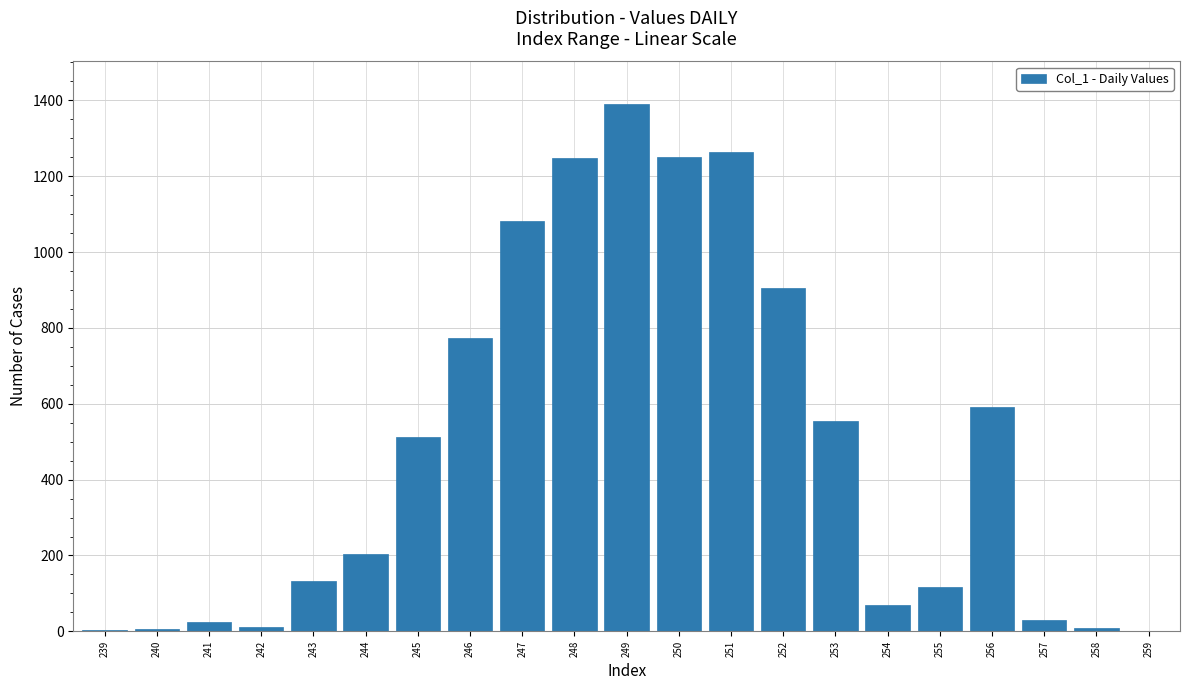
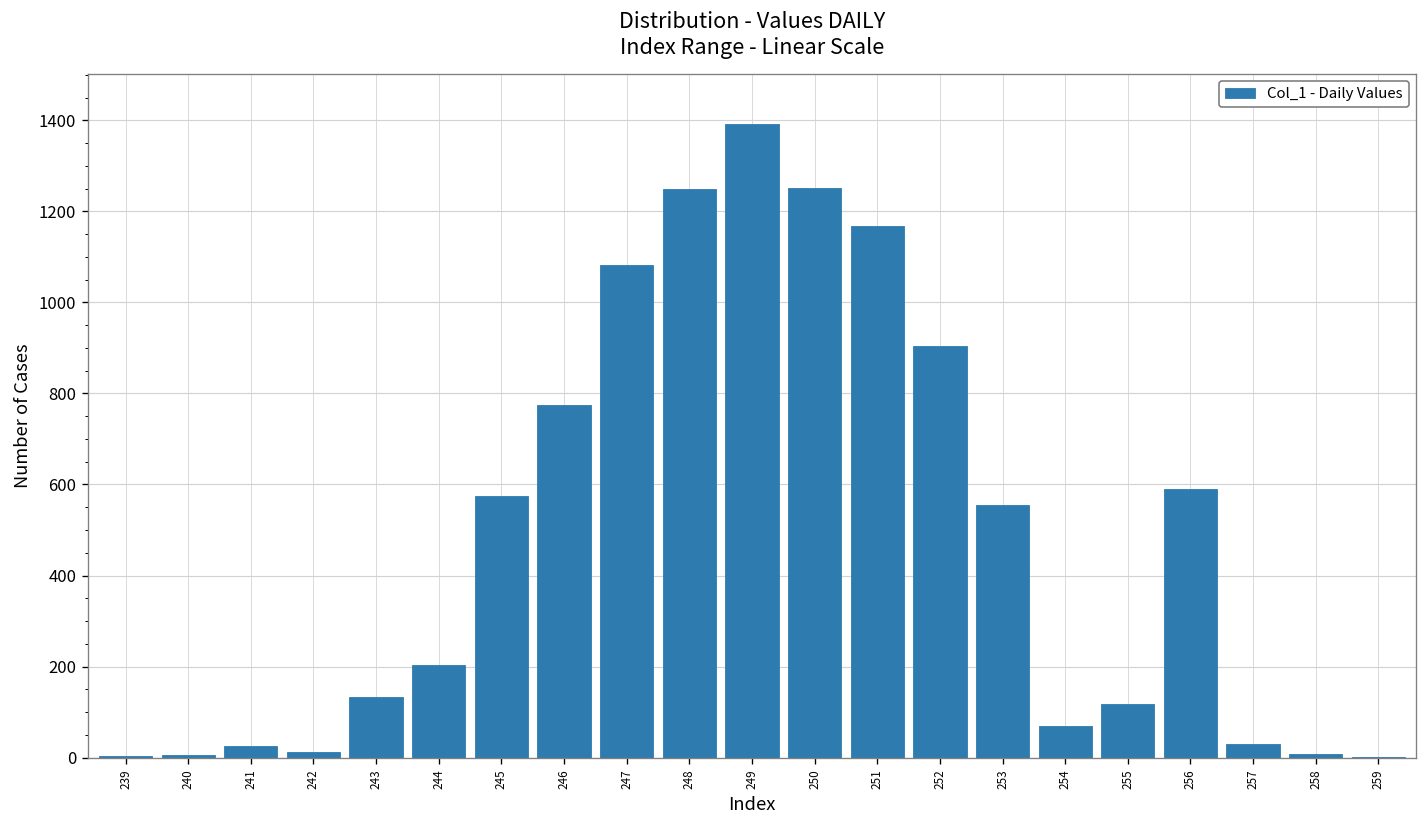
245: 510 -> 580
251: 1260 -> 1170
